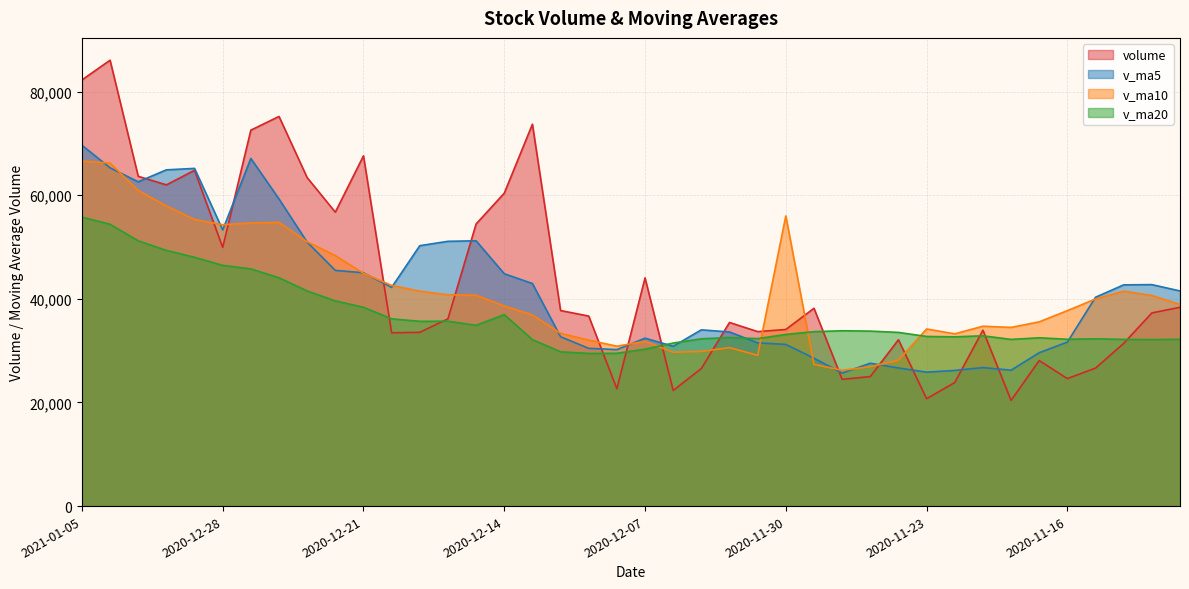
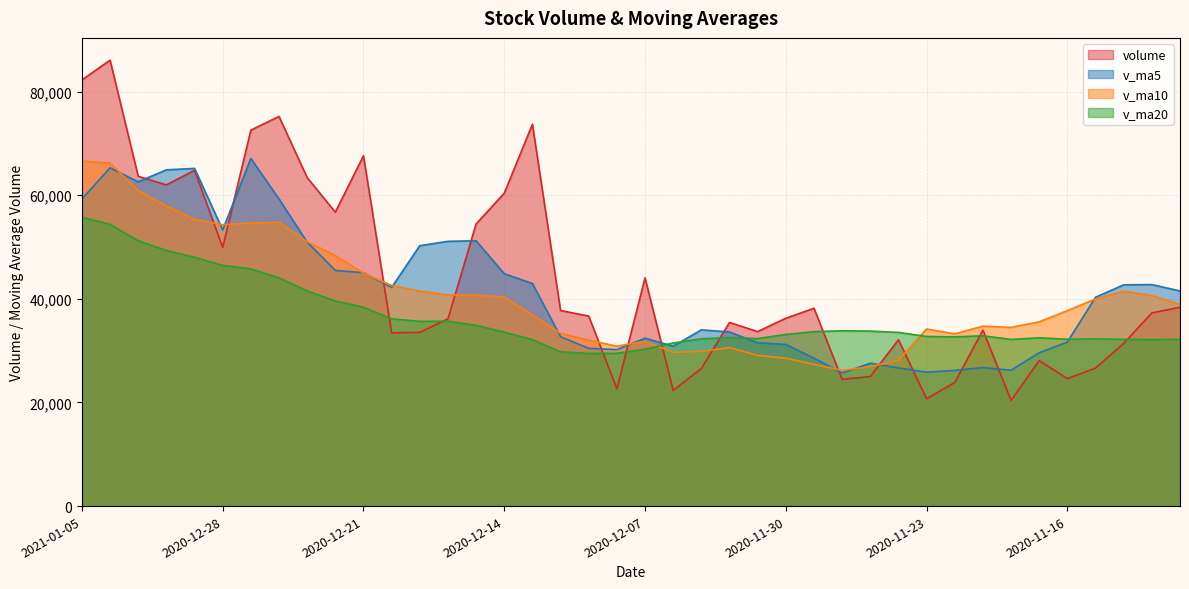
v_ma5, 2021-01-05: 70,000 -> 59,000
v_ma10, 2020-12-14: 39,000 -> 40,000
v_ma20, 2020-12-14: 37,000 -> 34,000
volume, 2020-11-30: 34,000 -> 36,000
v_ma10, 2020-11-30: 56,000 -> 29,000
